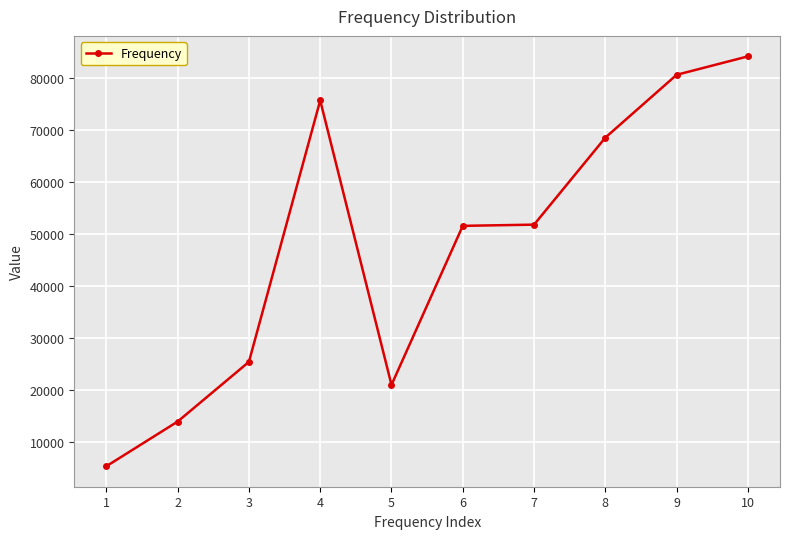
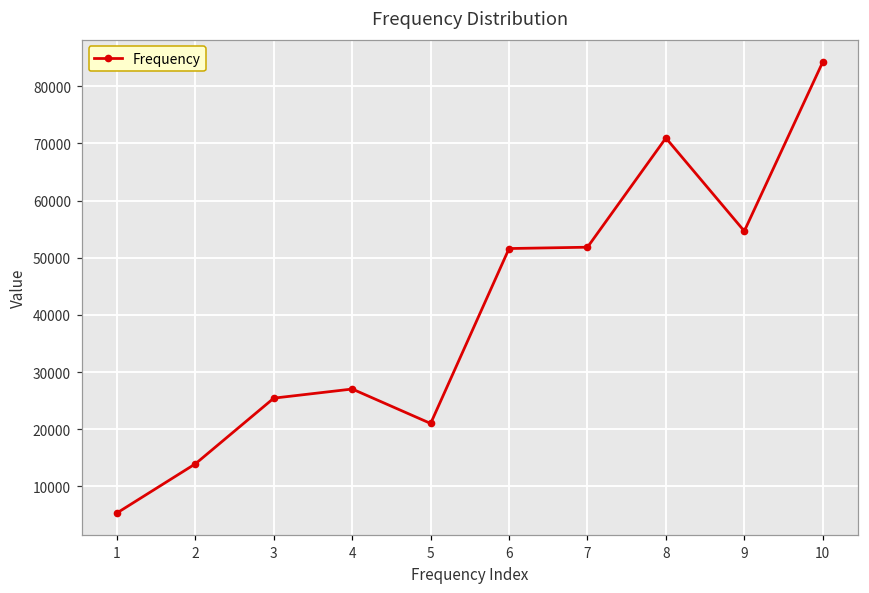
4: 76000 -> 27000
8: 69000 -> 71000
9: 81000 -> 55000
